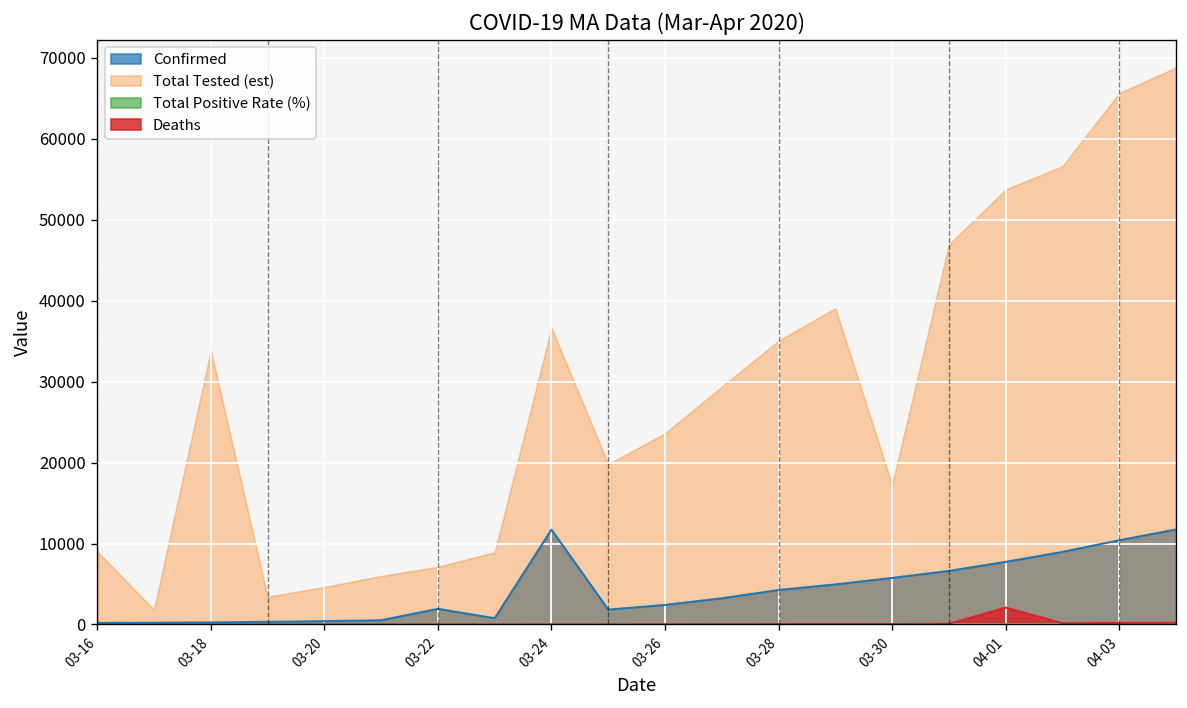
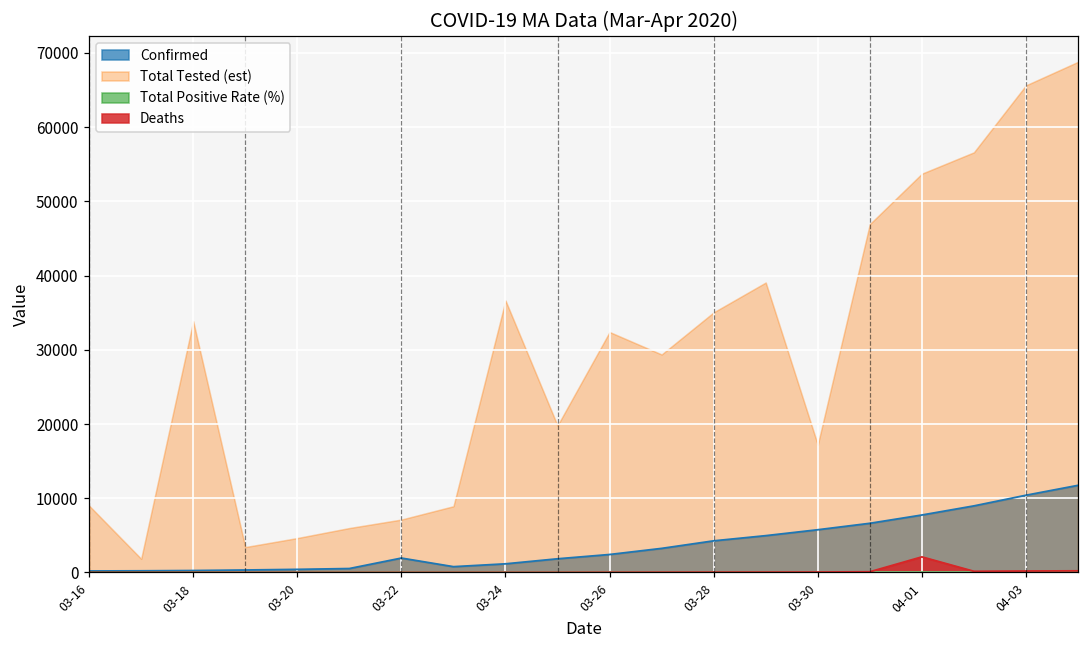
Confirmed, 03-24: 12000 -> 1000
Total Tested (est), 03-26: 24000 -> 32000
